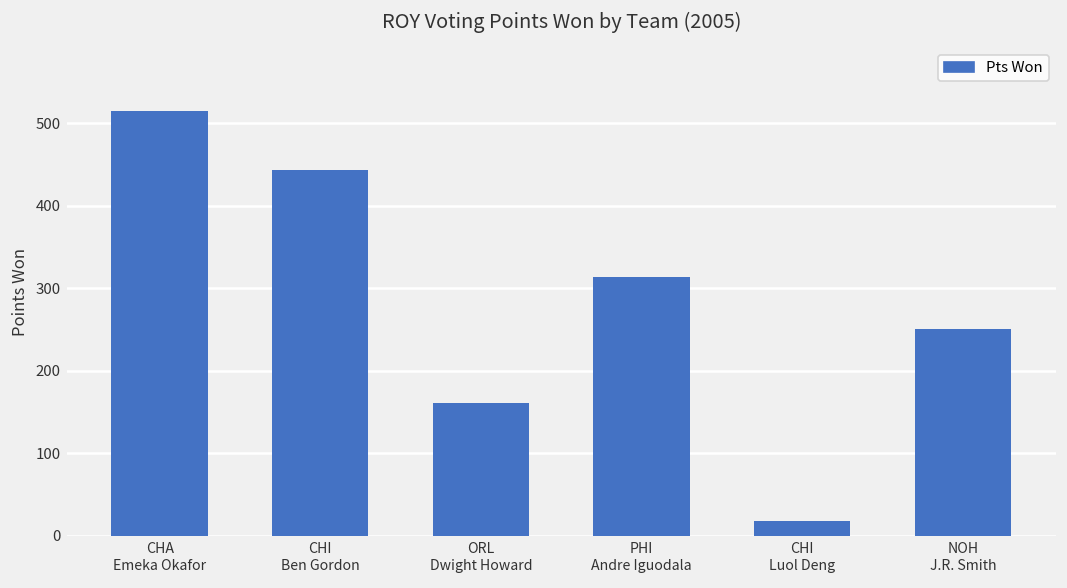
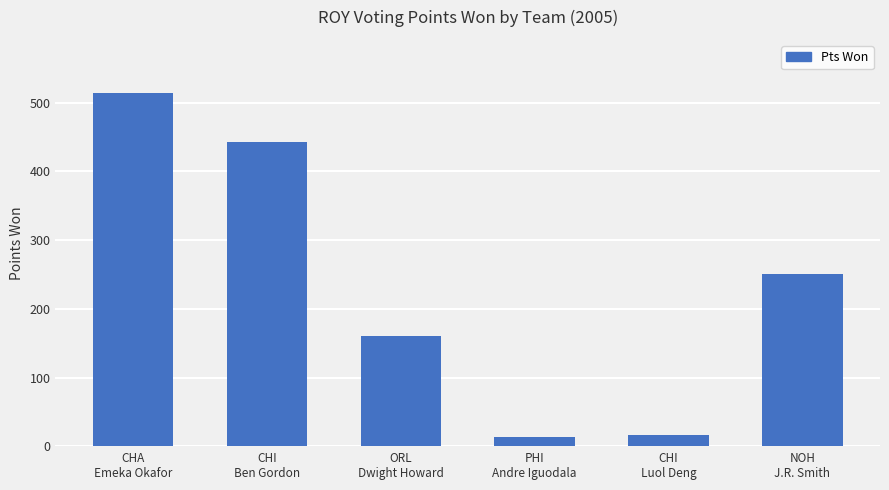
PHI Andre Iguodala: 310 -> 10
